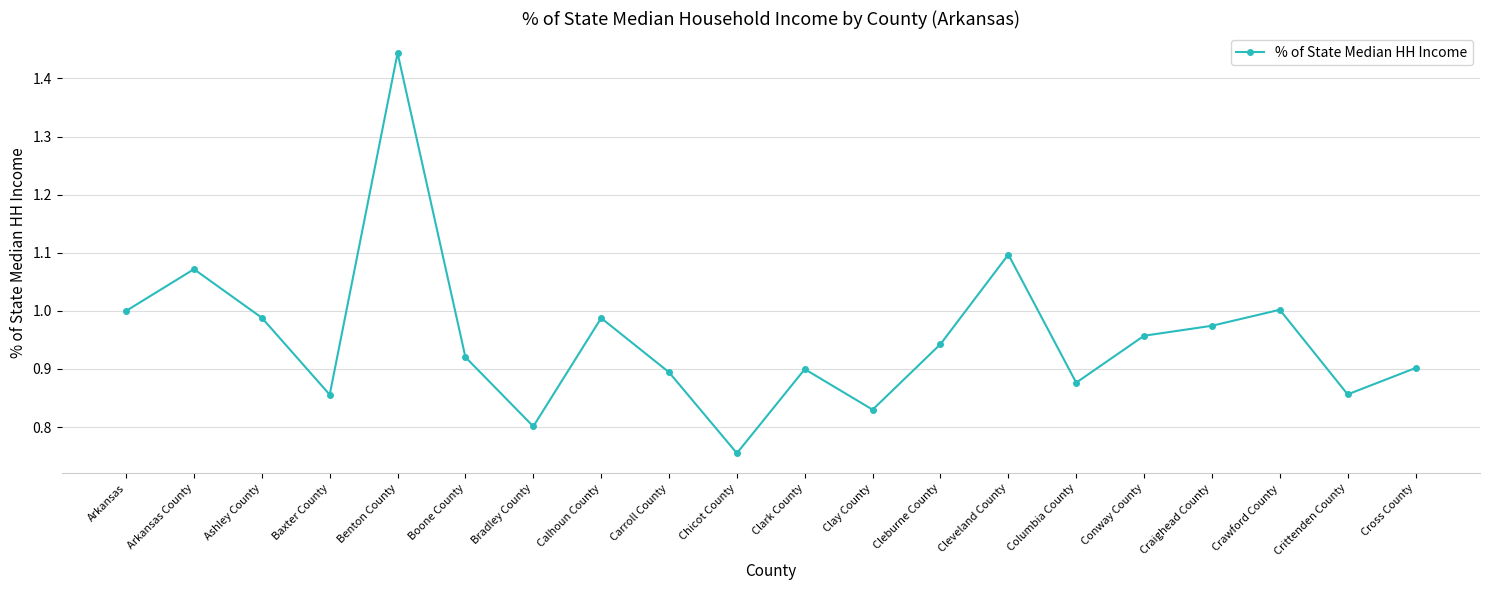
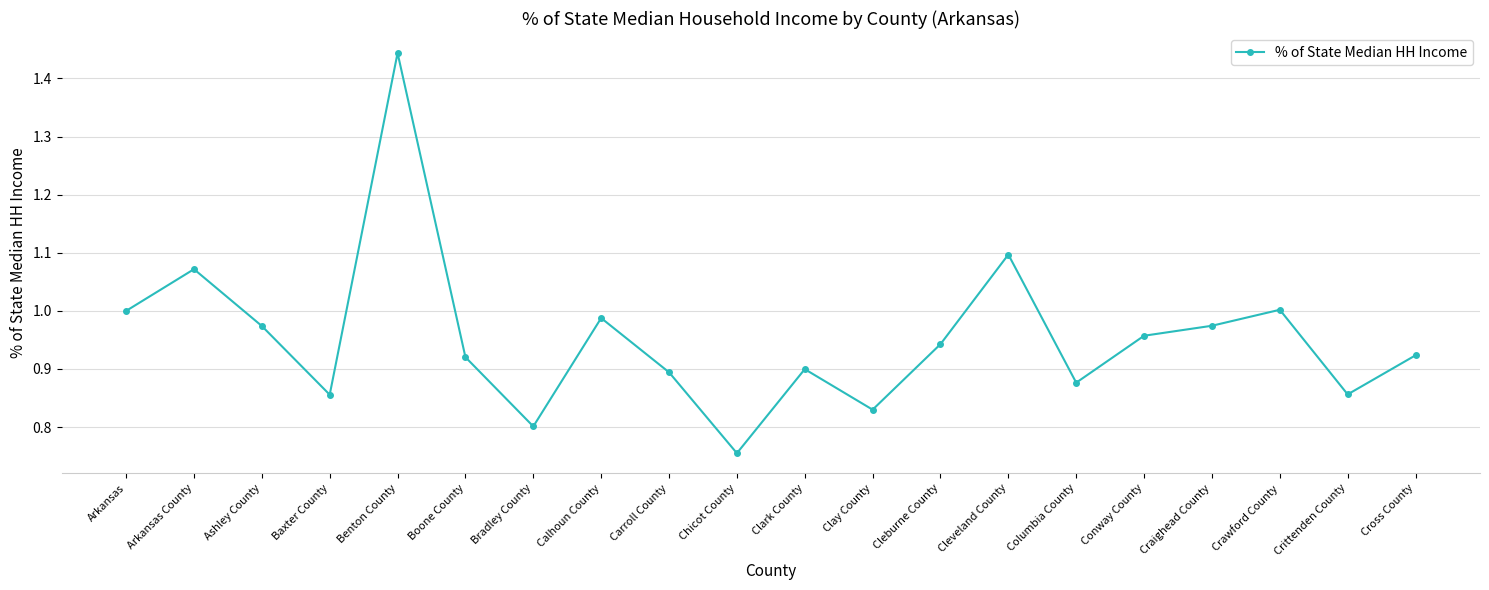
Ashley County: 0.99 -> 0.97
Cross County: 0.90 -> 0.92
